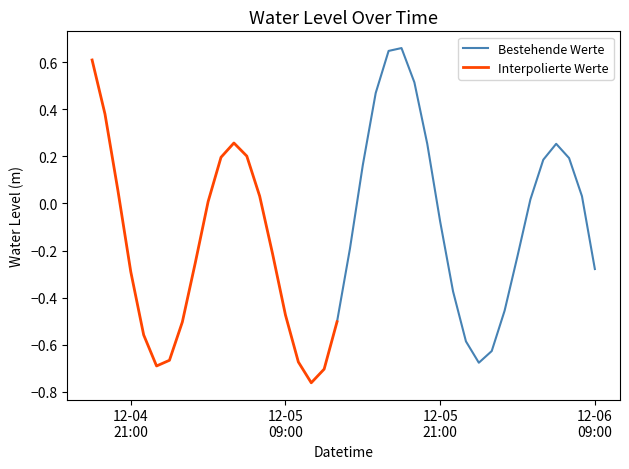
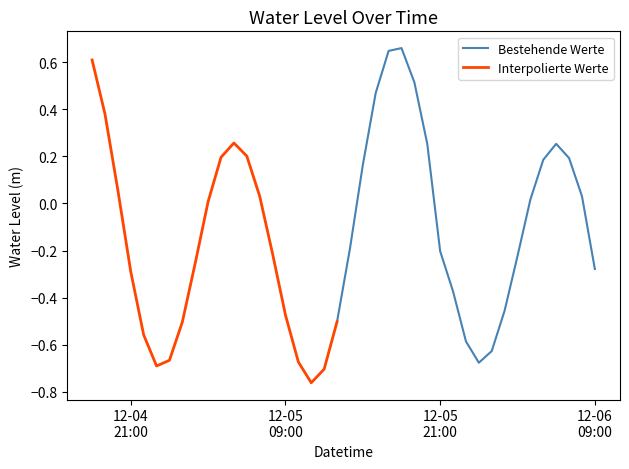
Bestehende Werte, 12-05 21:00: -0.08 -> -0.20
